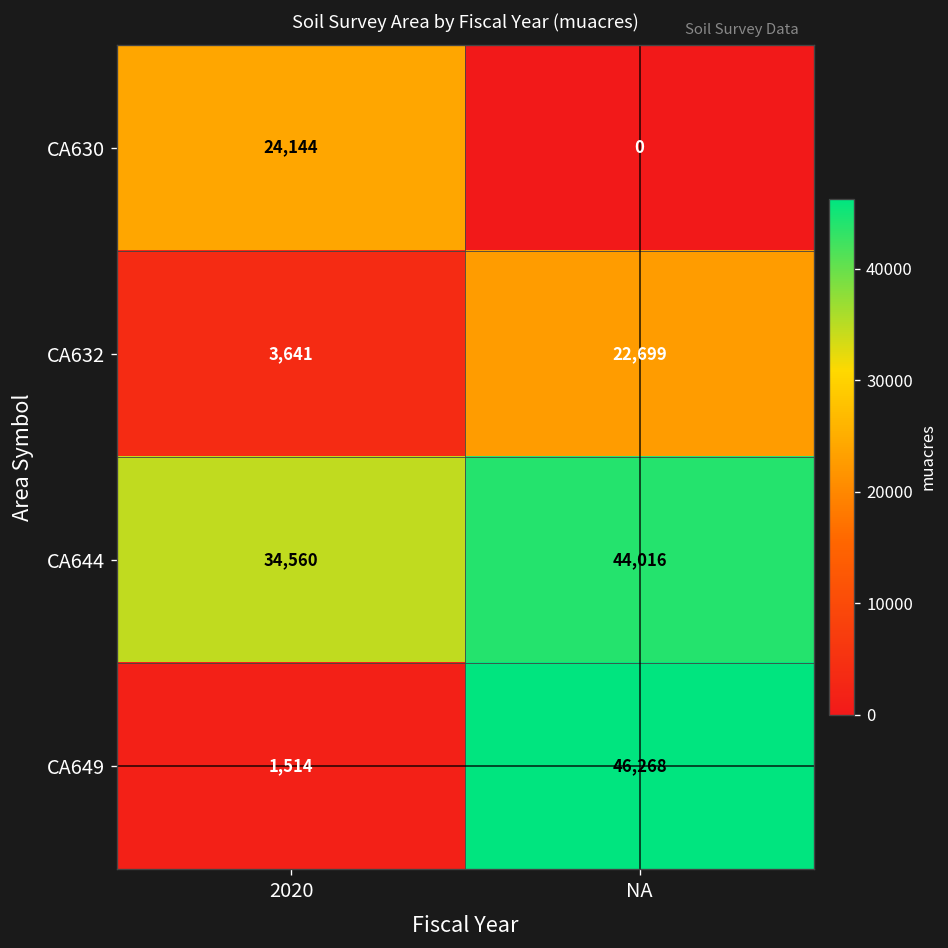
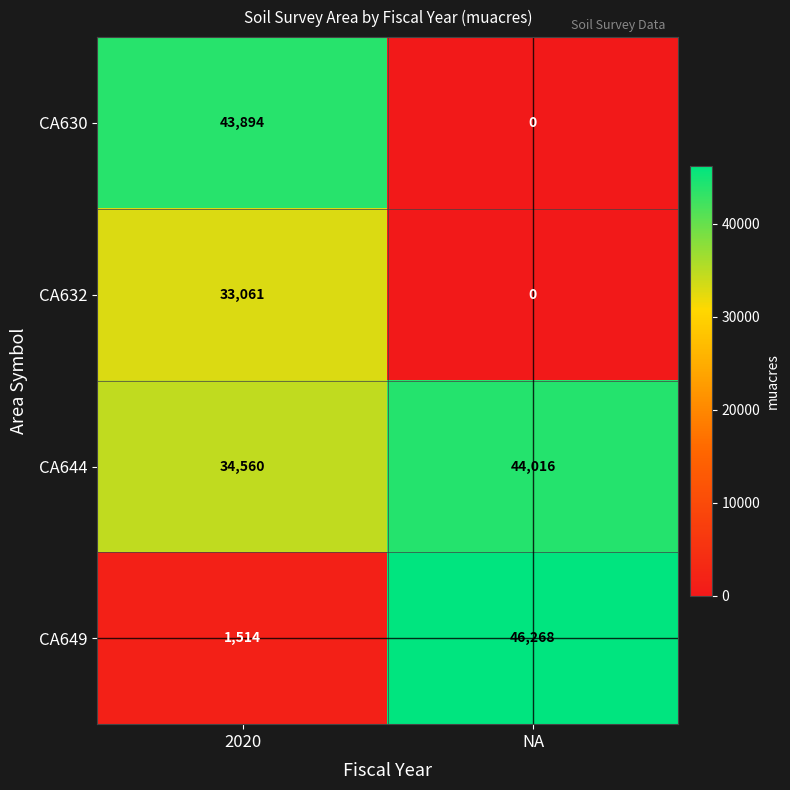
CA630, 2020: 24,144 -> 43,894
CA632, 2020: 3,641 -> 33,061
CA632, NA: 22,699 -> 0
